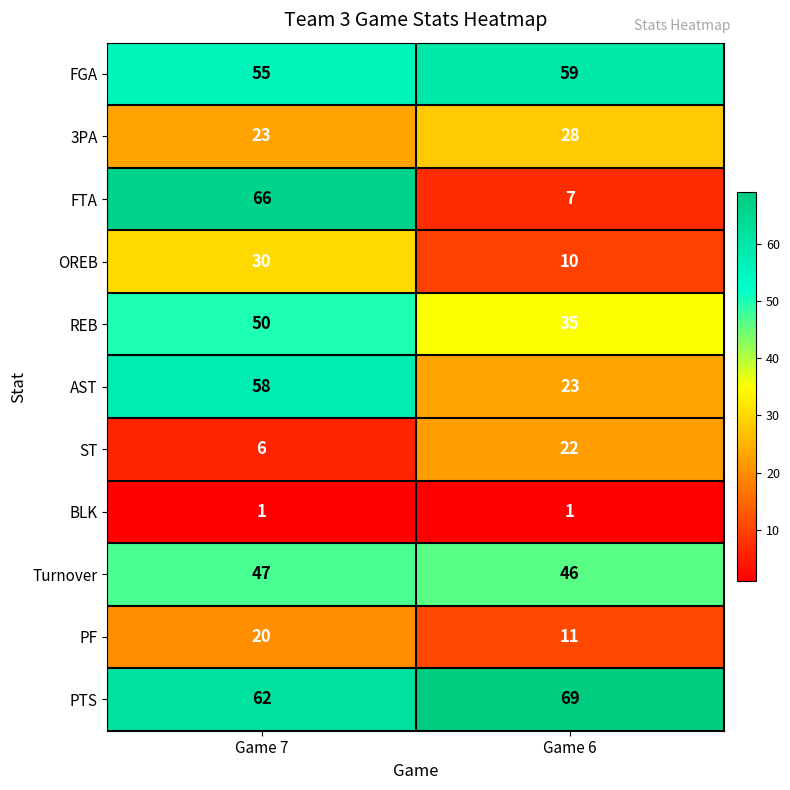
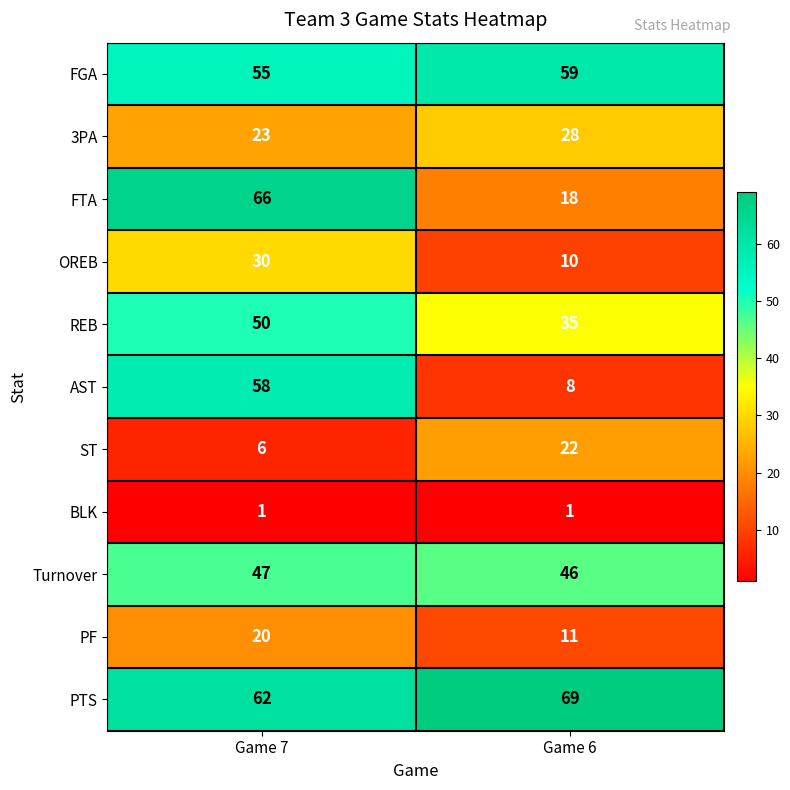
FTA, Game 6: 7 -> 18
AST, Game 6: 23 -> 8
